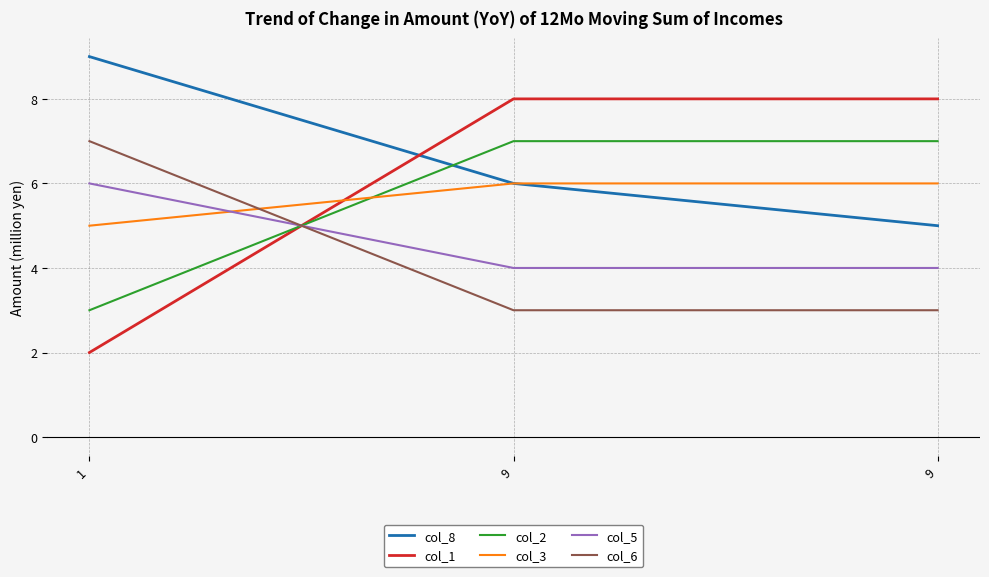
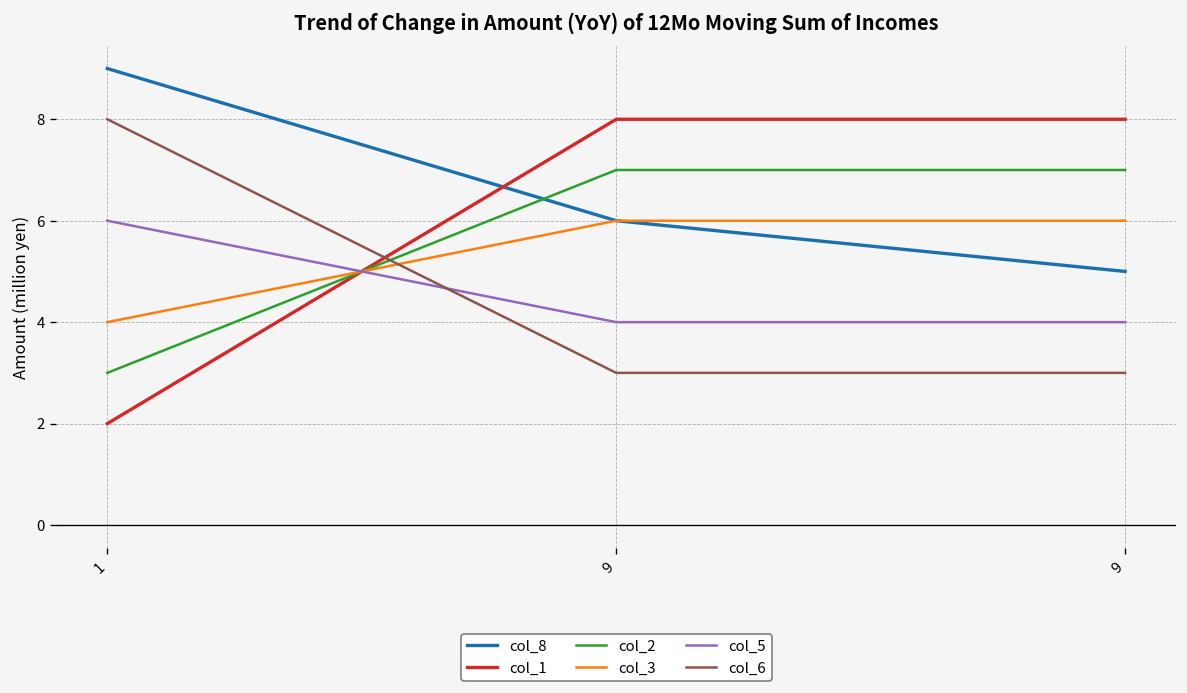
col_3, 1: 5 -> 4
col_6, 1: 7 -> 8
